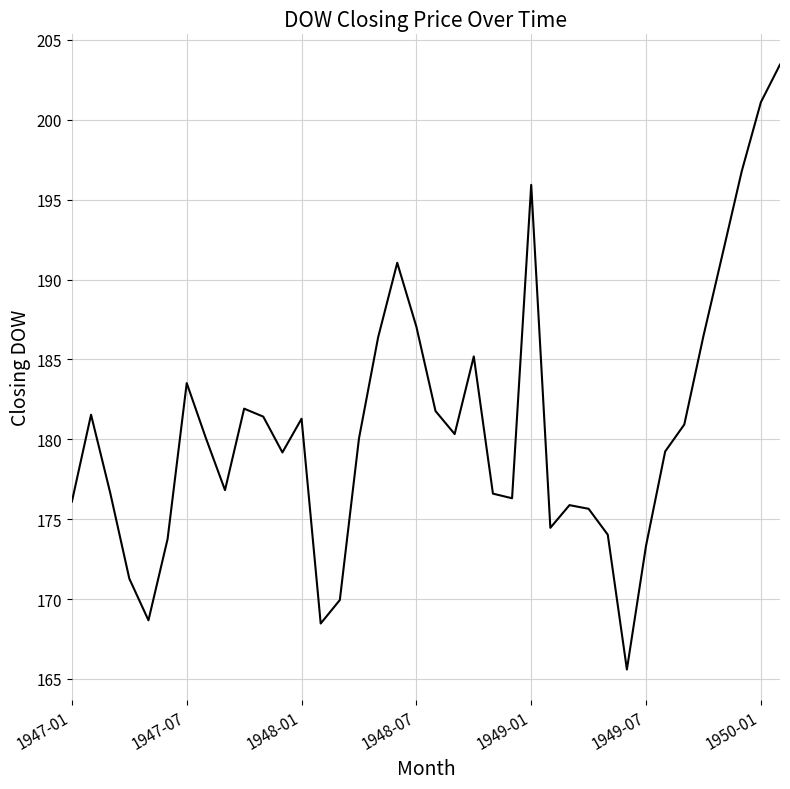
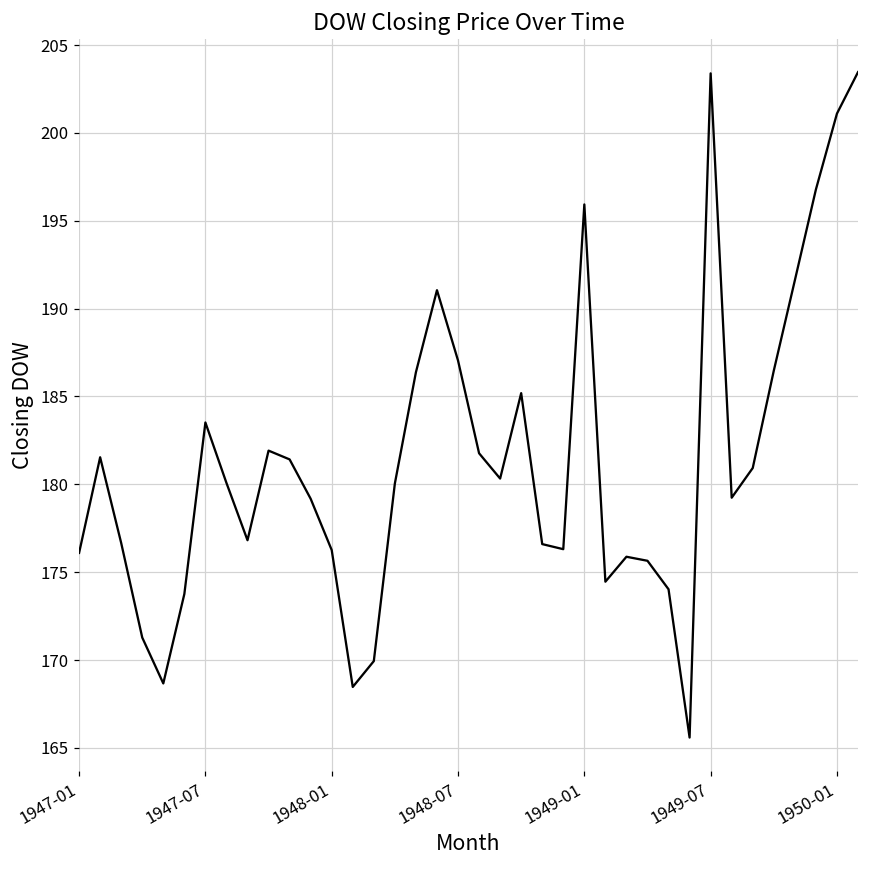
1948-01: 181.3 -> 176.3
1949-07: 173.3 -> 203.4
